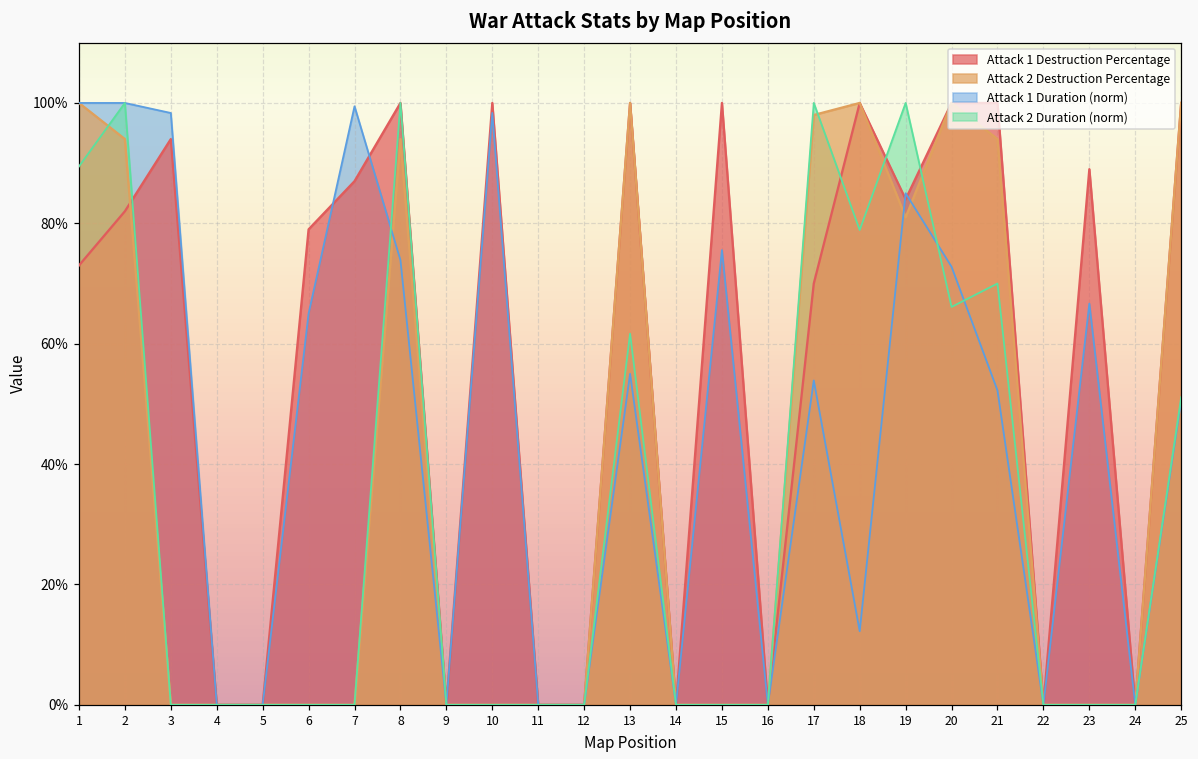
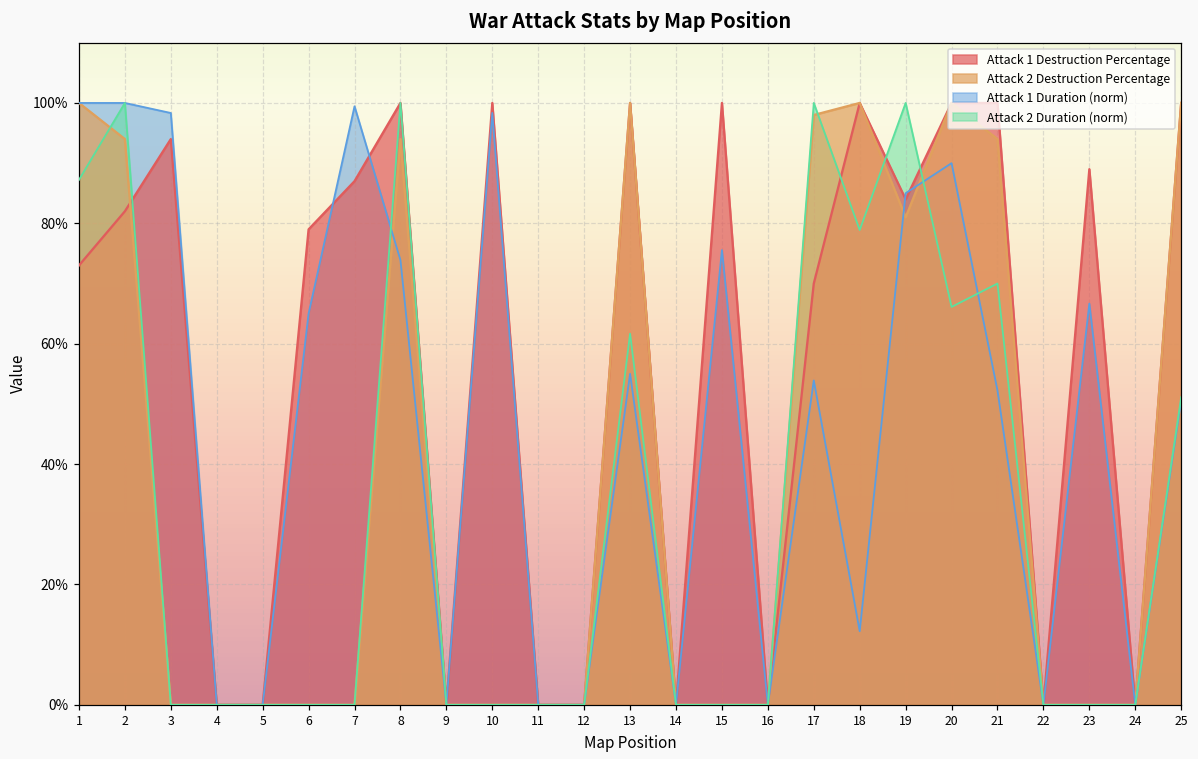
Attack 2 Duration (norm), 1: 89% -> 87%
Attack 1 Duration (norm), 20: 73% -> 90%
